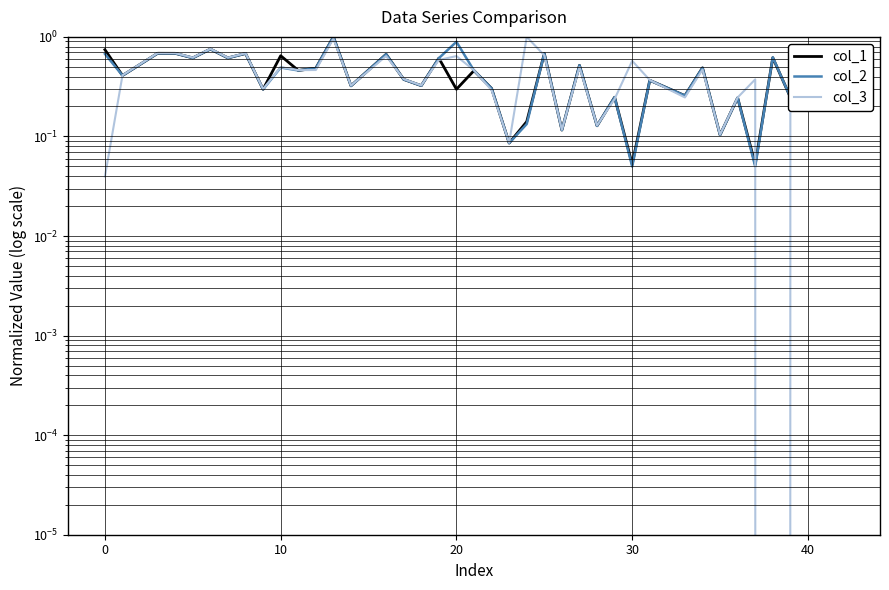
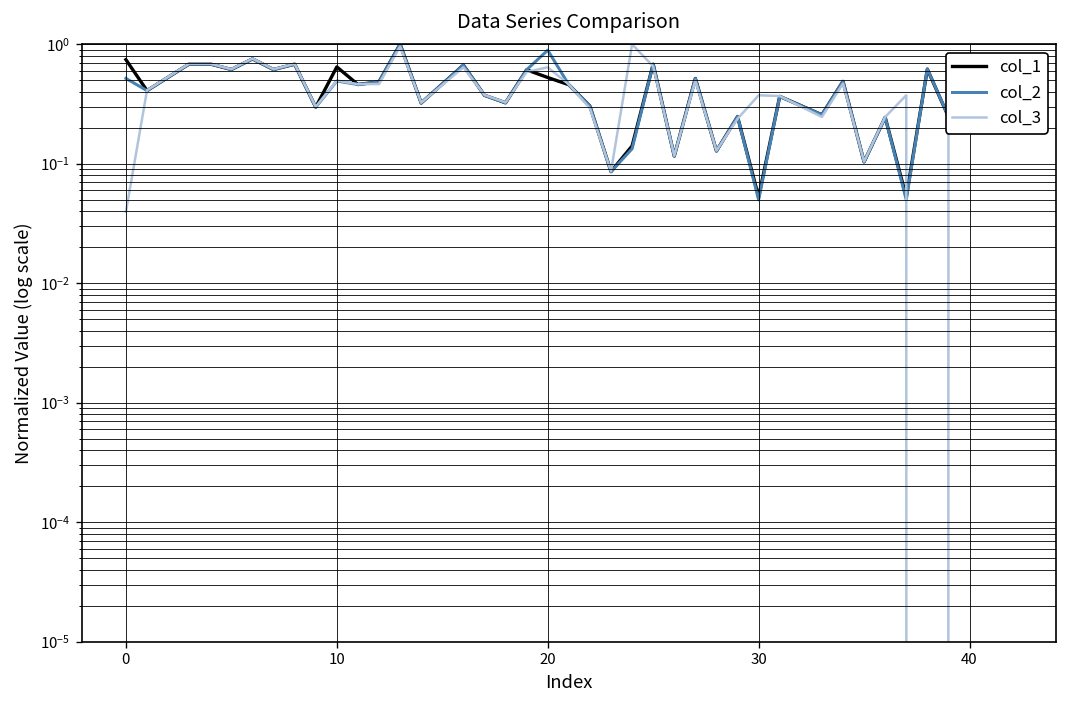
col_2, 0: 0.7 -> 0.5
col_1, 20: 0.30 -> 0.5
col_3, 30: 0.6 -> 0.37
